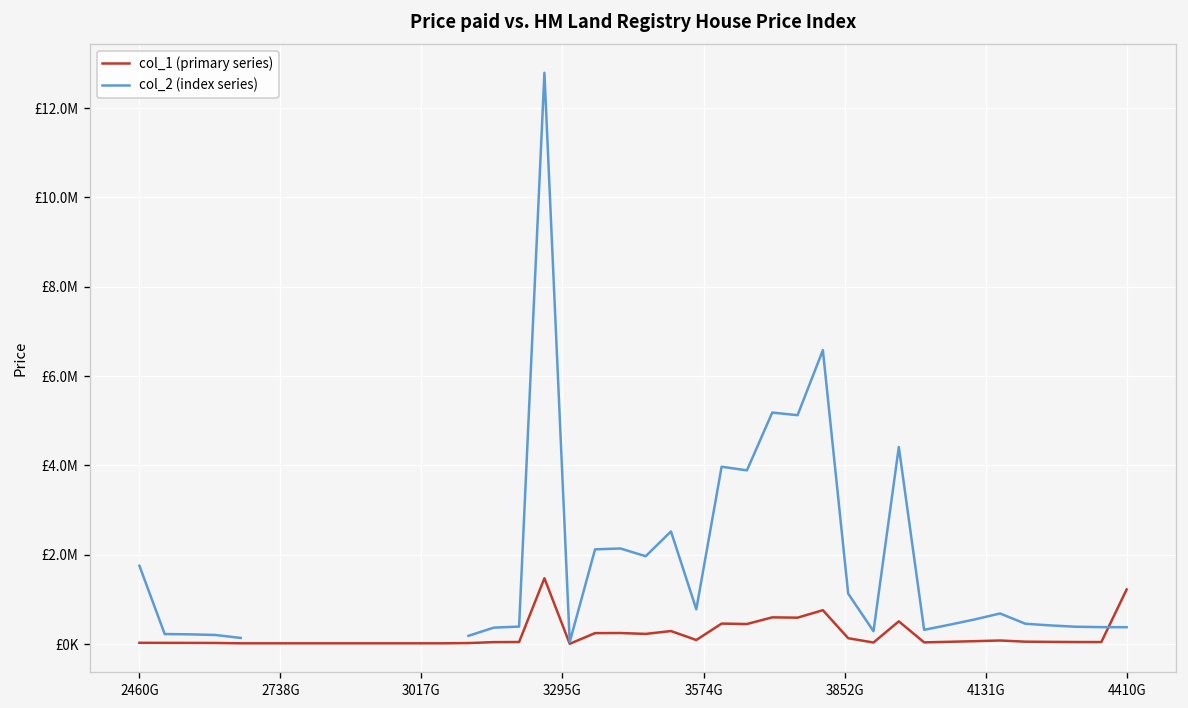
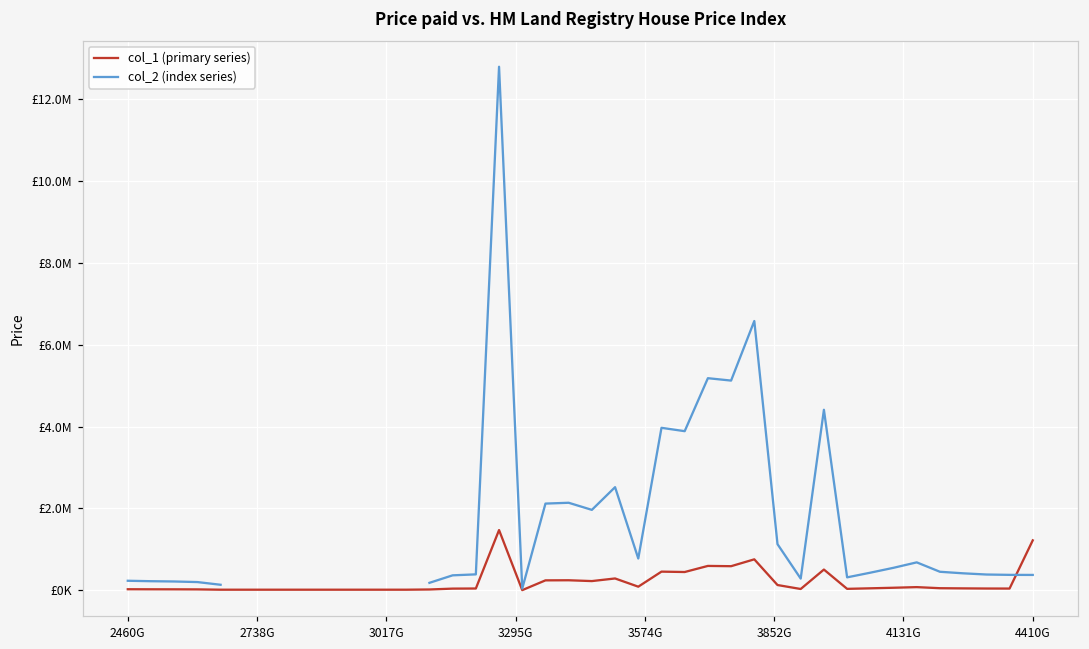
col_2 (index series), 2460G: £1800000 -> £200000
